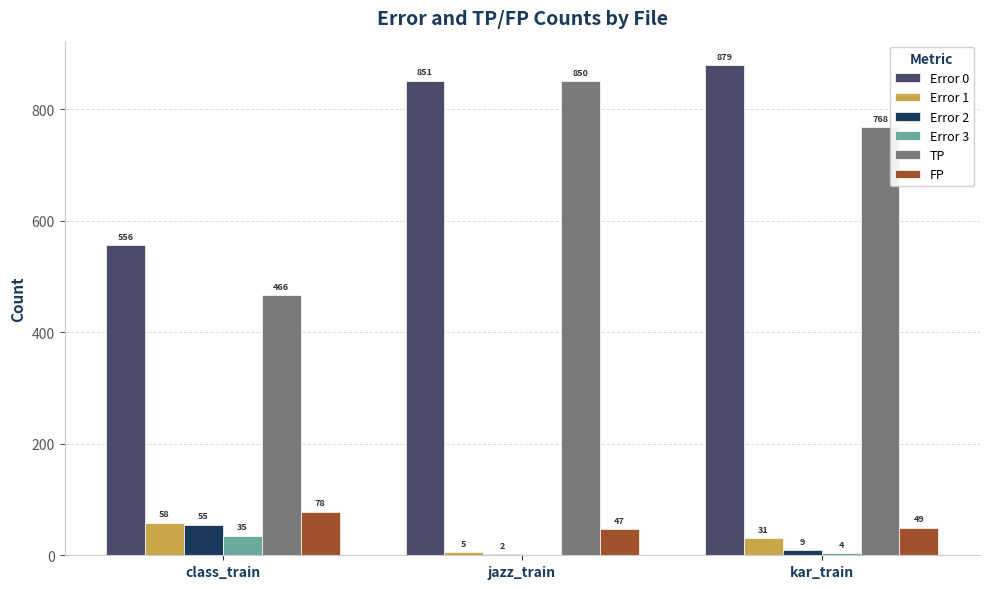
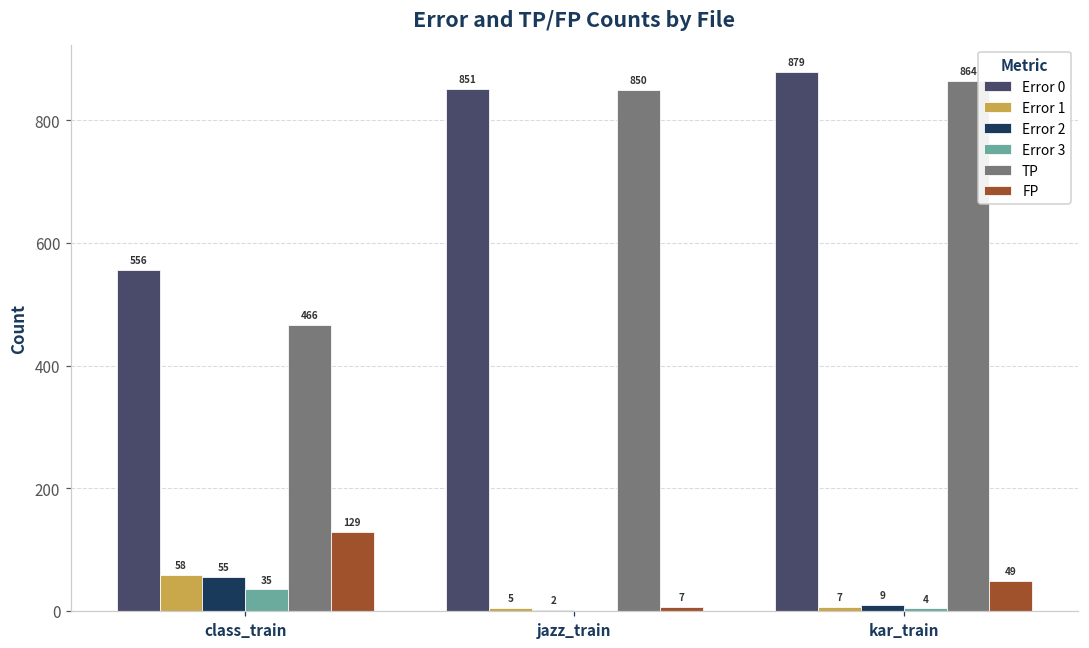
FP, class_train: 78 -> 129
FP, jazz_train: 47 -> 7
Error 1, kar_train: 31 -> 7
TP, kar_train: 768 -> 864
